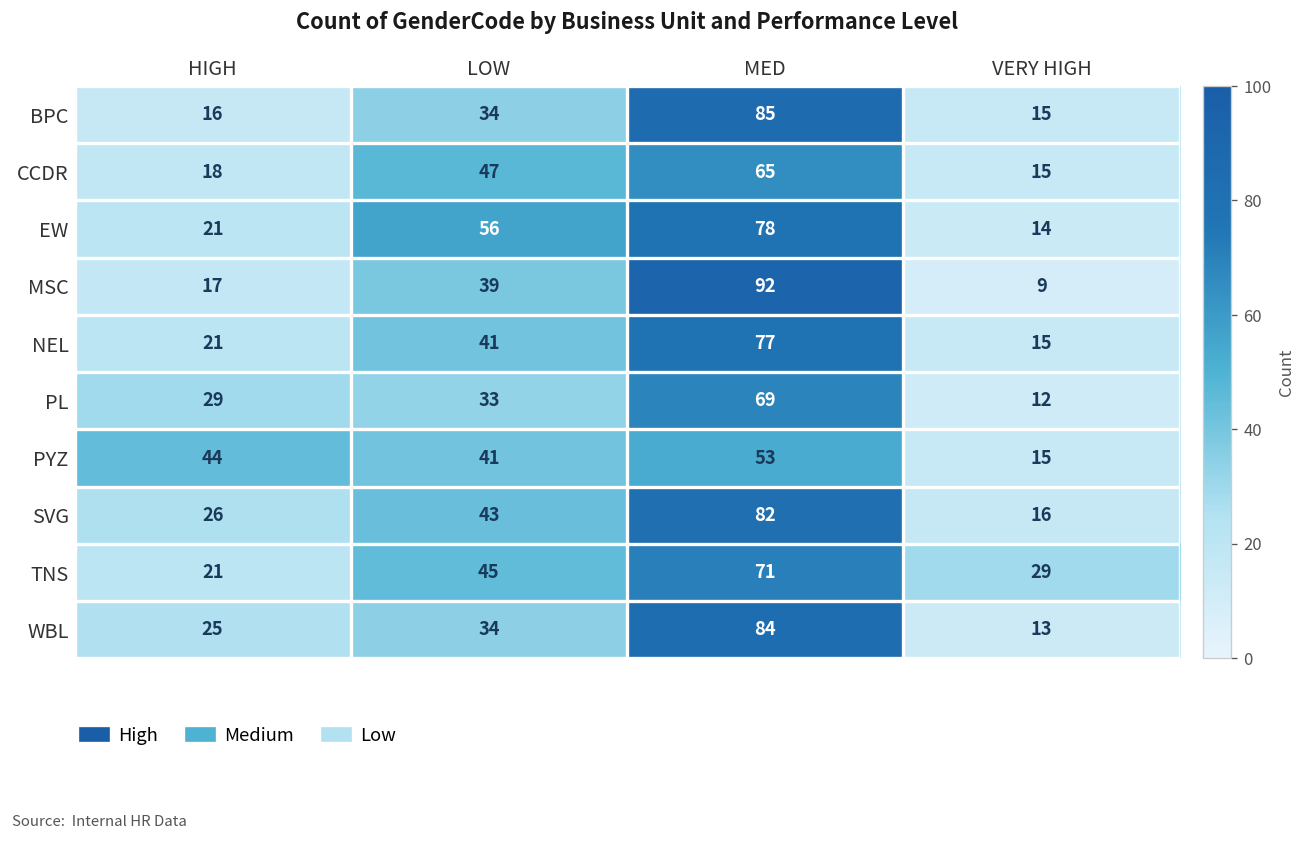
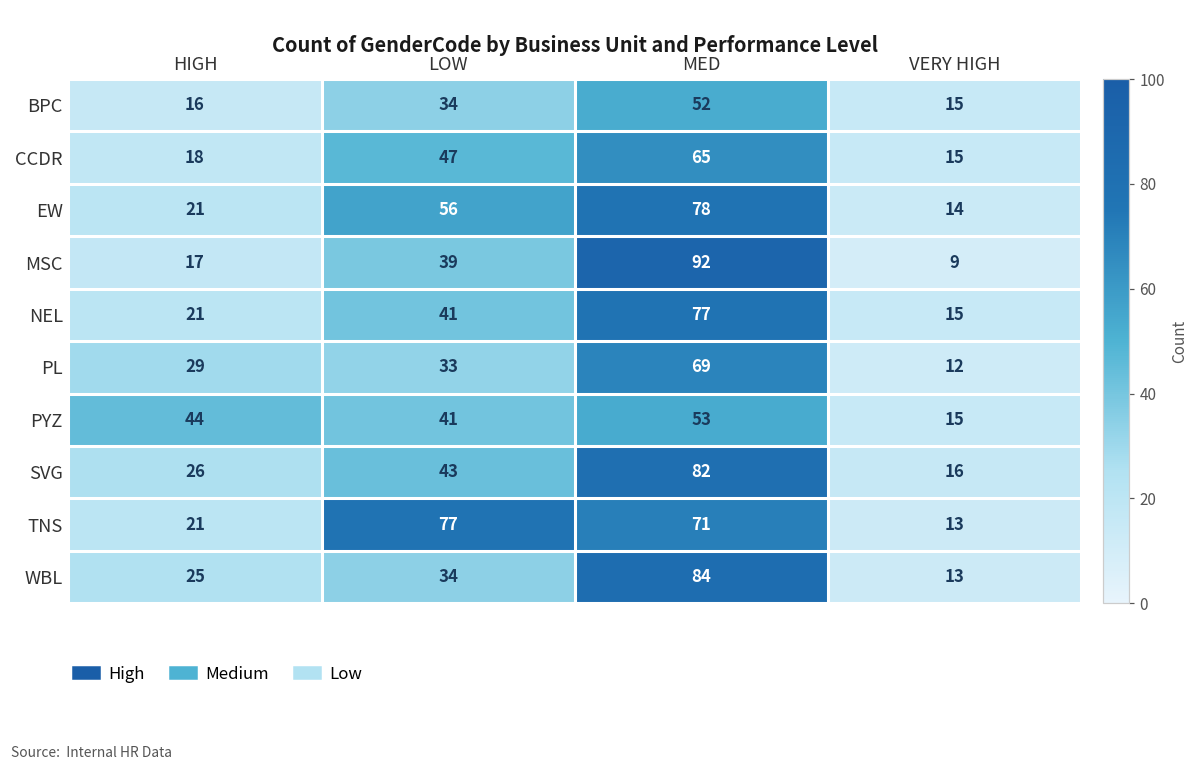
BPC, MED: 85 -> 52
TNS, LOW: 45 -> 77
TNS, VERY HIGH: 29 -> 13
